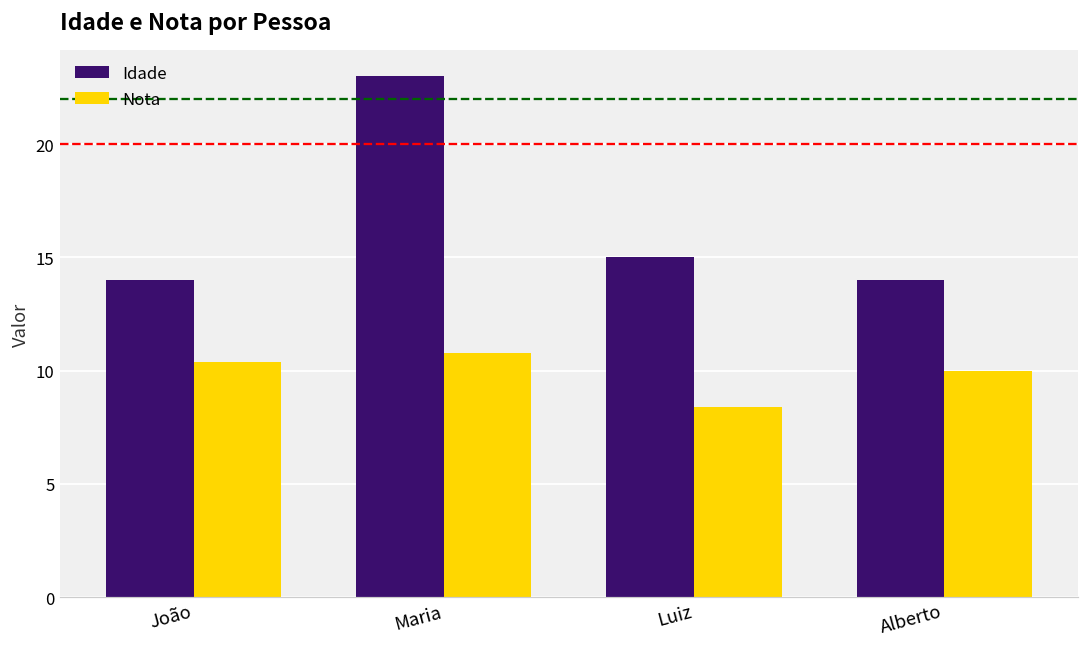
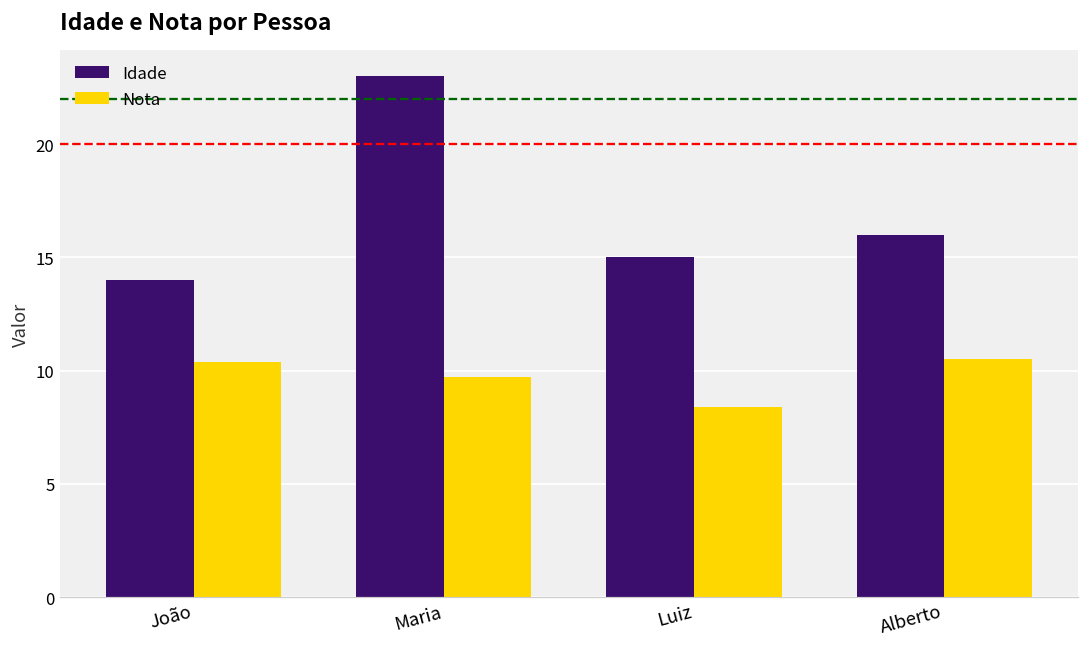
Nota, Maria: 10.8 -> 9.7
Idade, Alberto: 14 -> 16
Nota, Alberto: 10.0 -> 10.5
